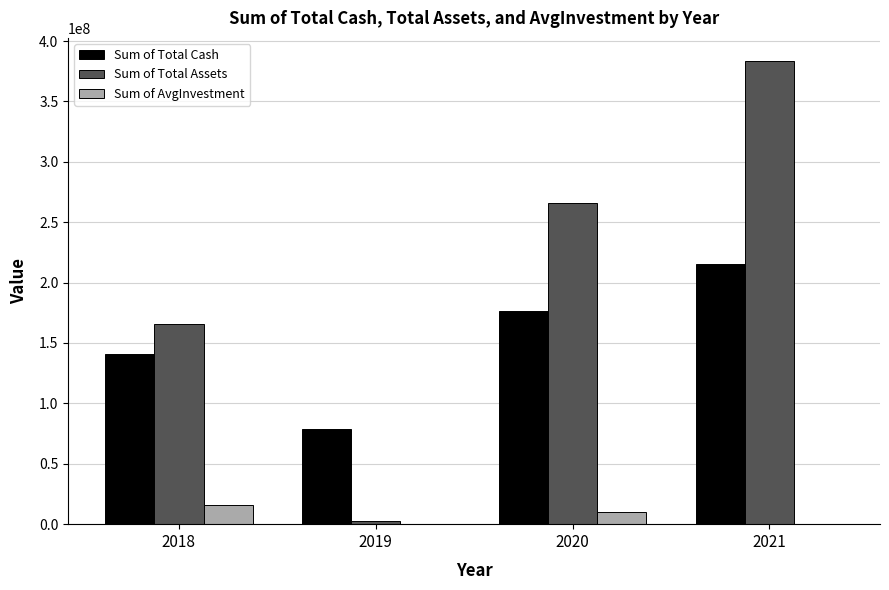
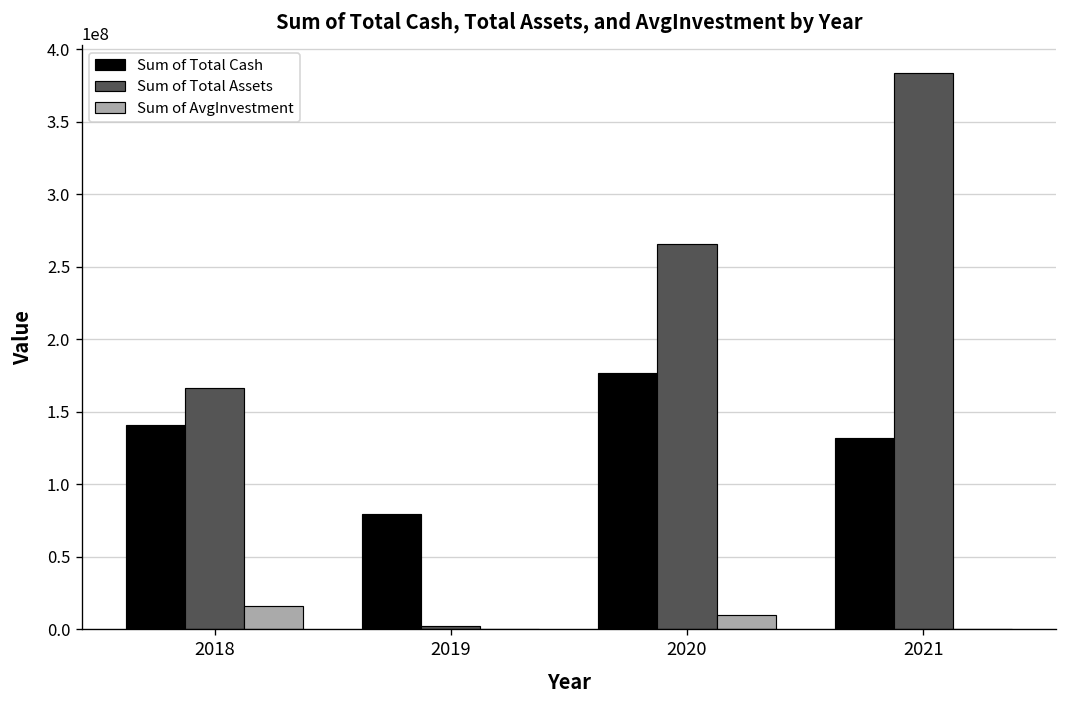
Sum of Total Cash, 2021: 216000000 -> 132000000
